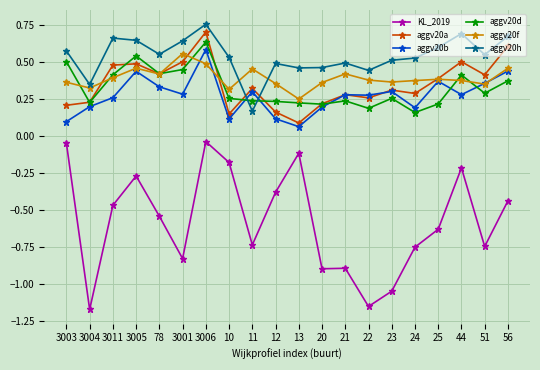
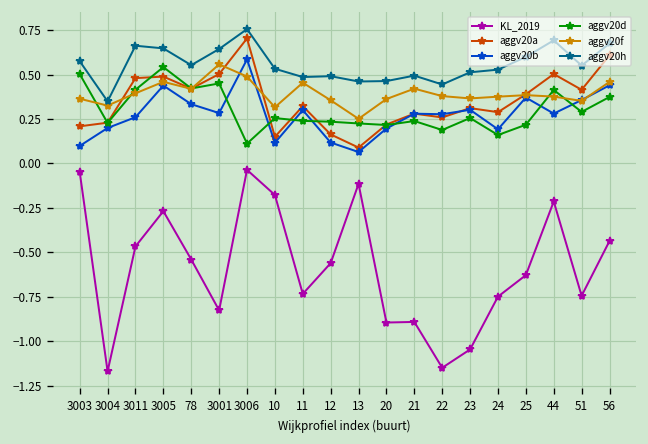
aggv20d, 3006: 0.64 -> 0.11
aggv20h, 11: 0.17 -> 0.49
KL_2019, 12: -0.38 -> -0.56
